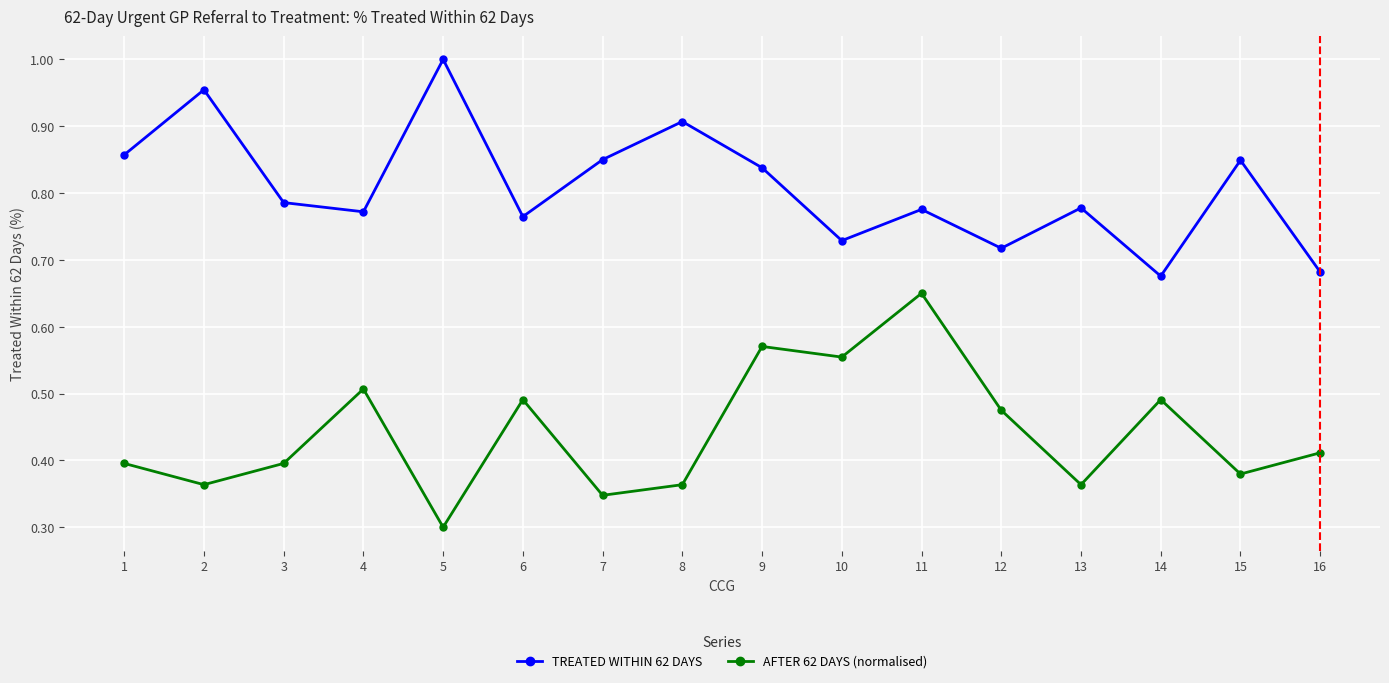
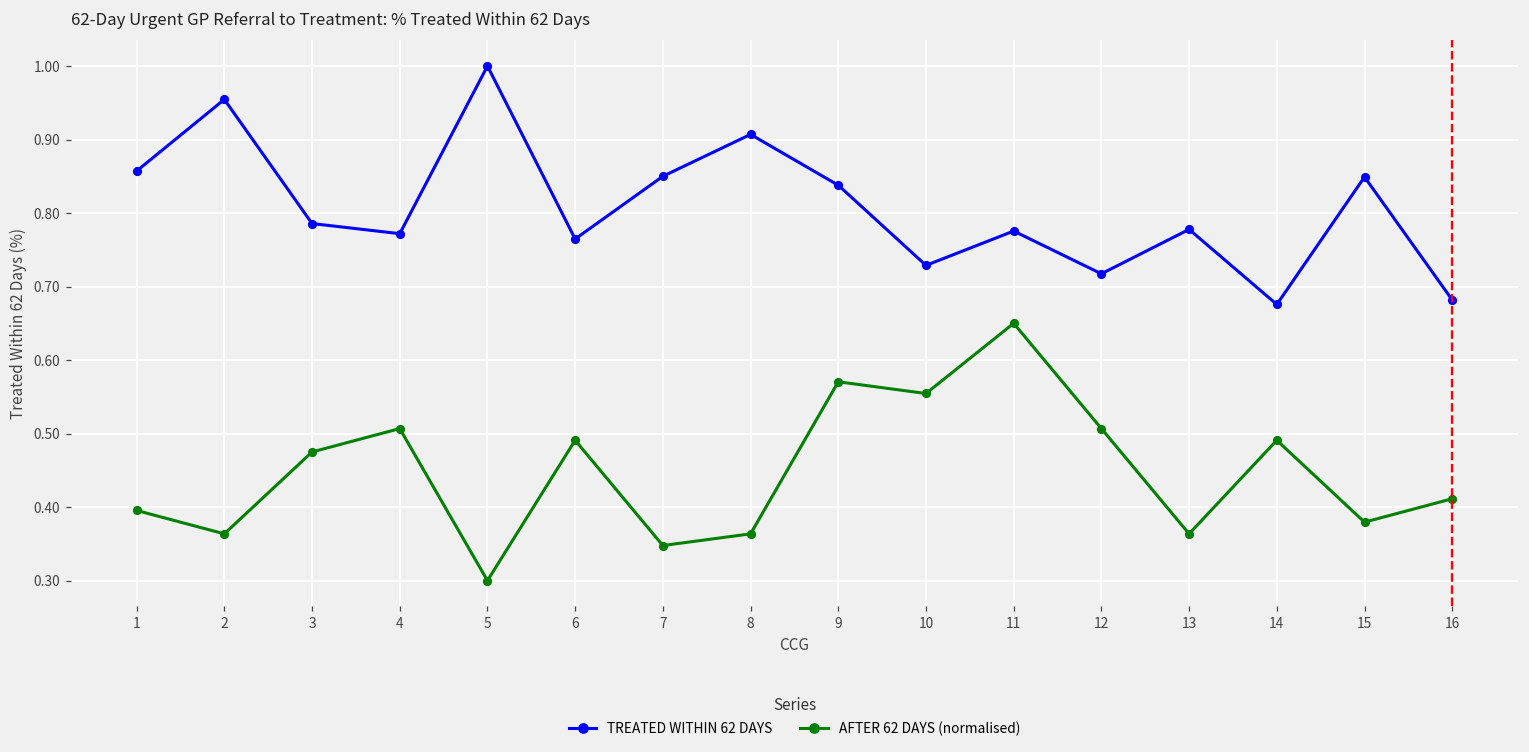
AFTER 62 DAYS (normalised), 3: 0.40 -> 0.48
AFTER 62 DAYS (normalised), 12: 0.48 -> 0.51
